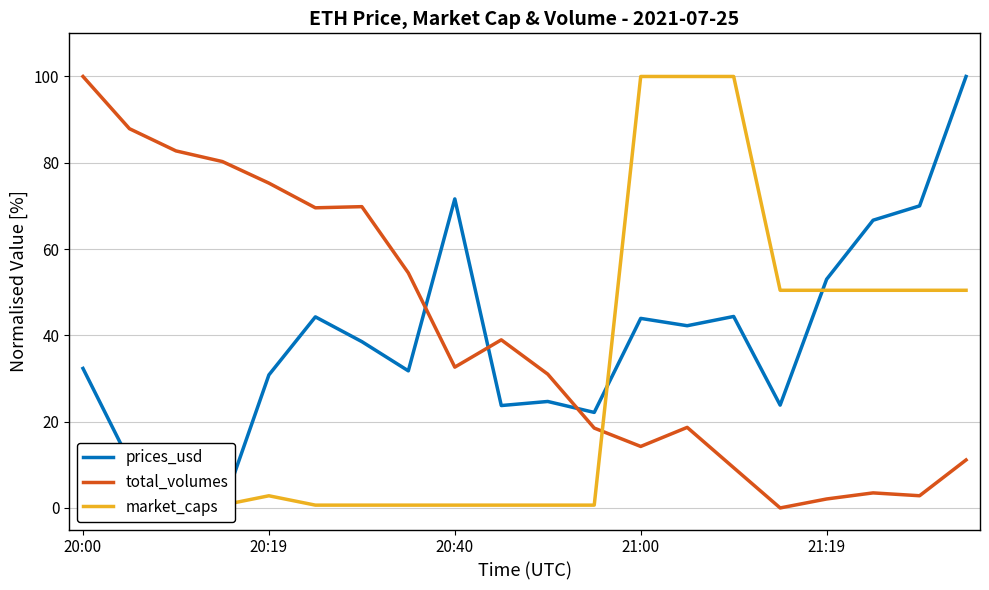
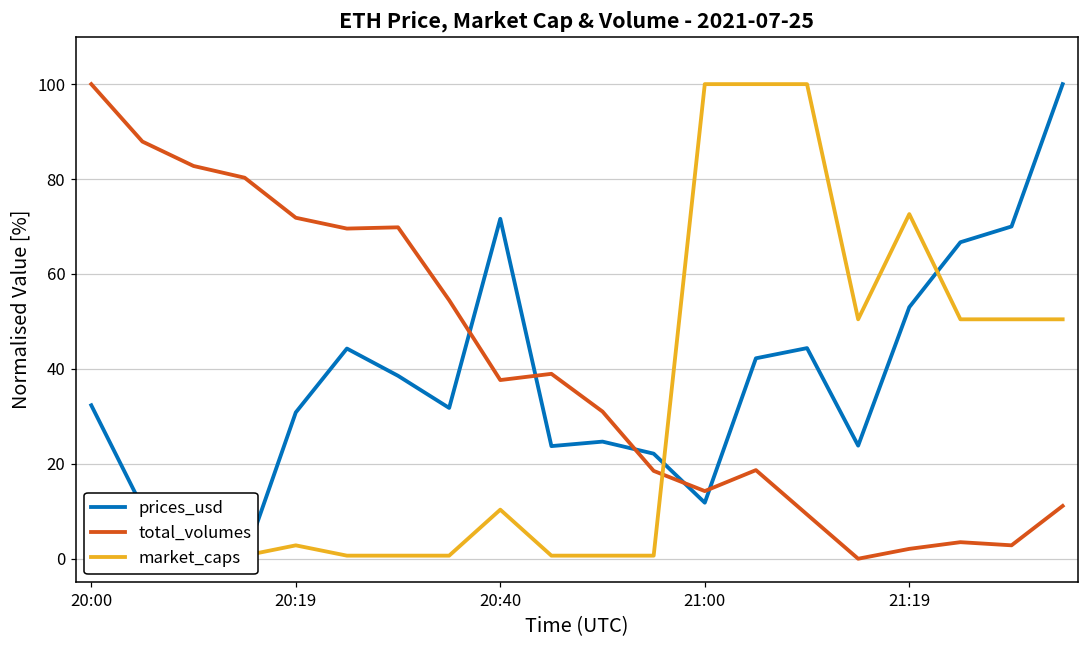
total_volumes, 20:19: 75 -> 72
total_volumes, 20:40: 33 -> 38
market_caps, 20:40: 1 -> 10
prices_usd, 21:00: 44 -> 12
market_caps, 21:19: 50 -> 73
